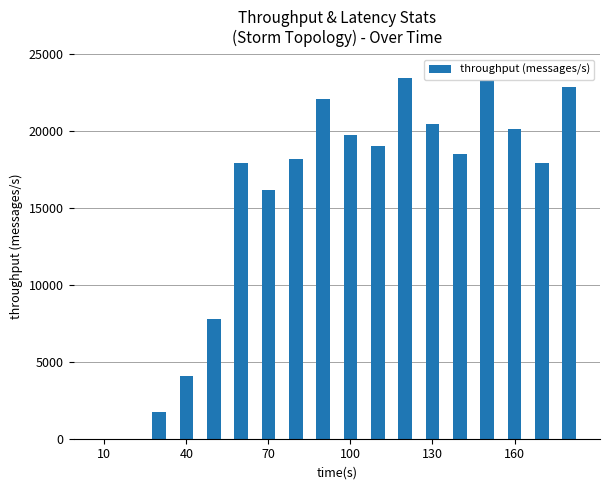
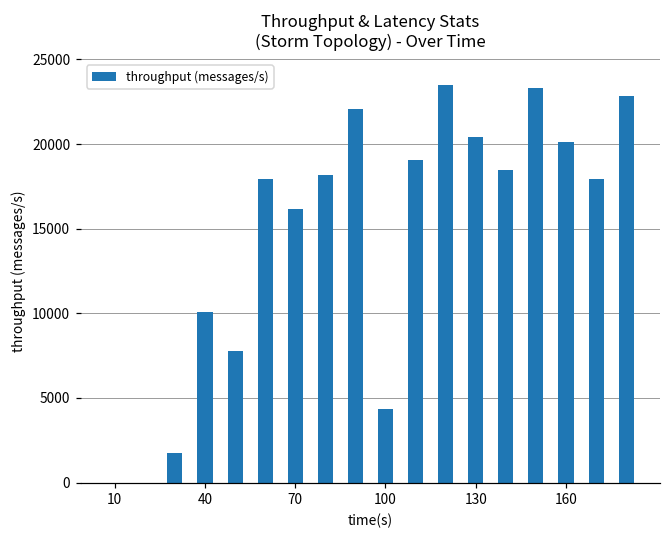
40: 4100 -> 10100
100: 19700 -> 4300
